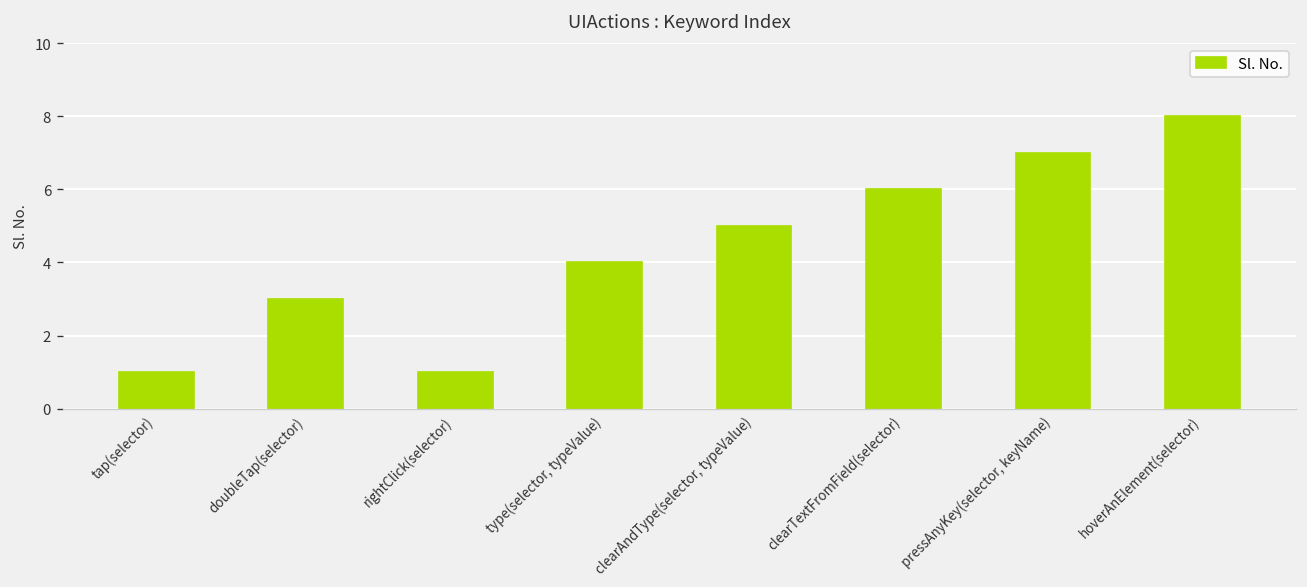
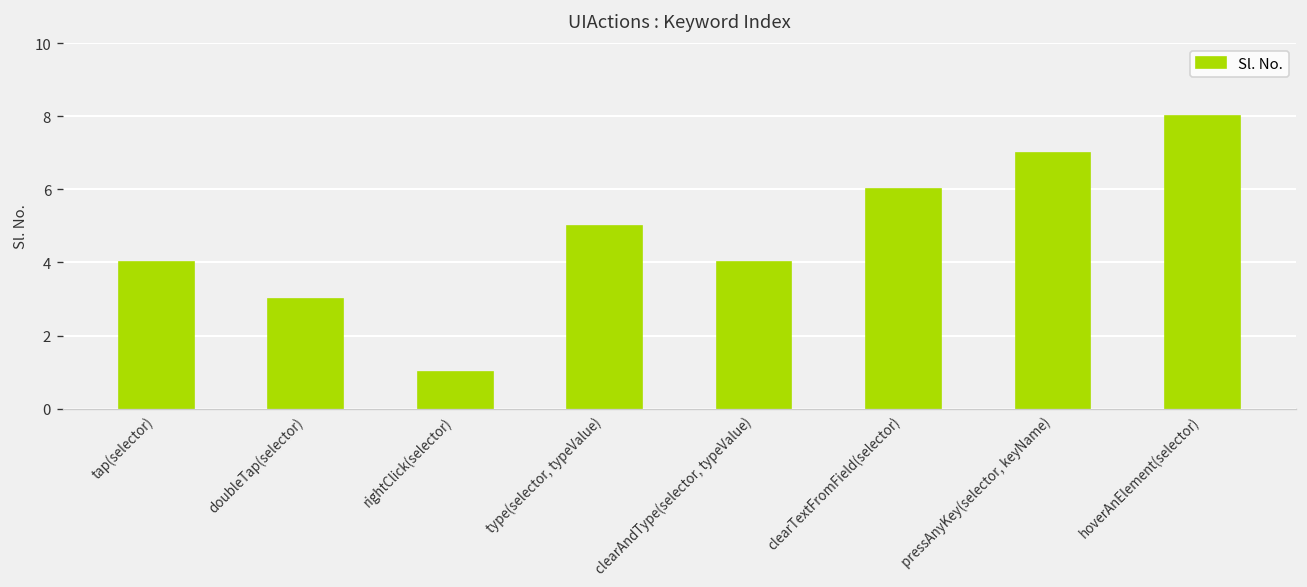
tap(selector): 1 -> 4
type(selector, typeValue): 4 -> 5
clearAndType(selector, typeValue): 5 -> 4
